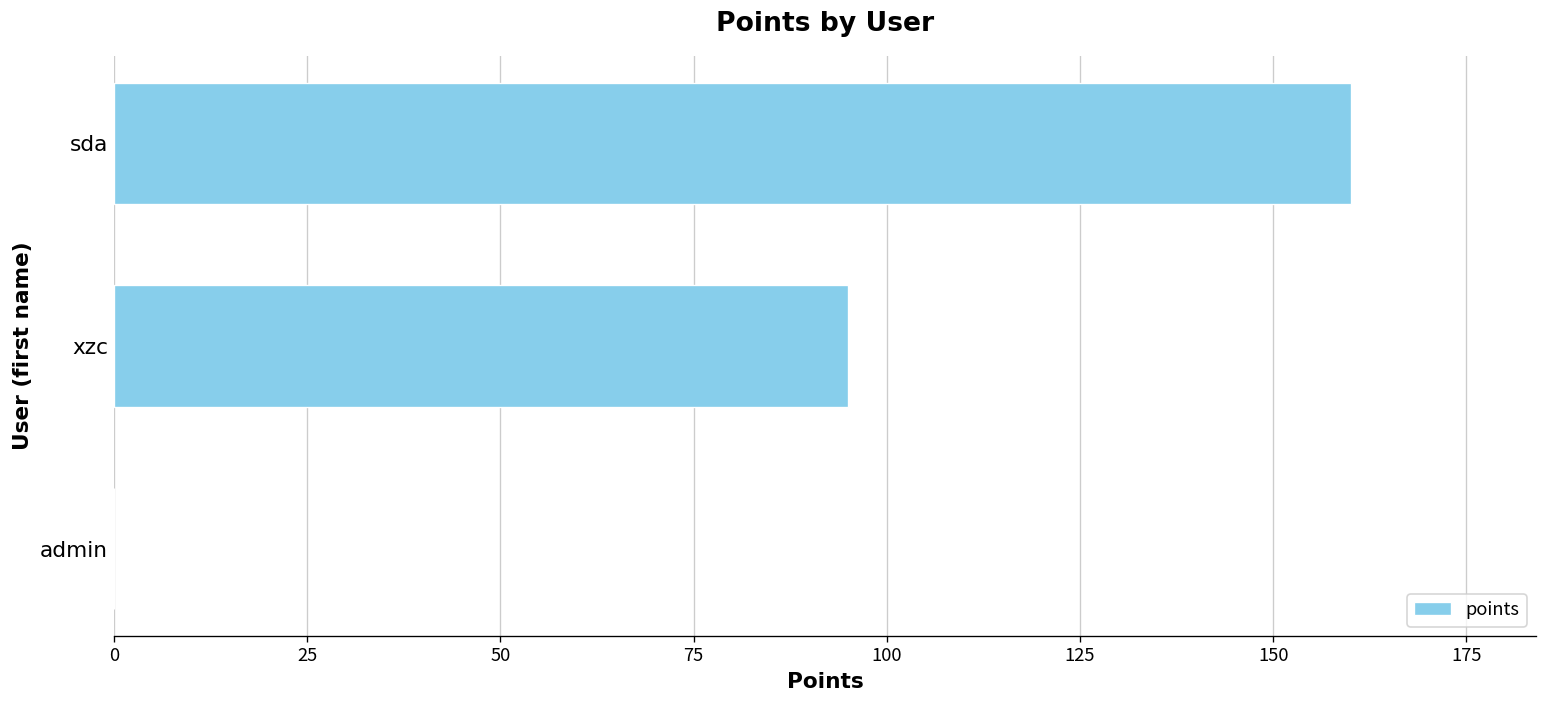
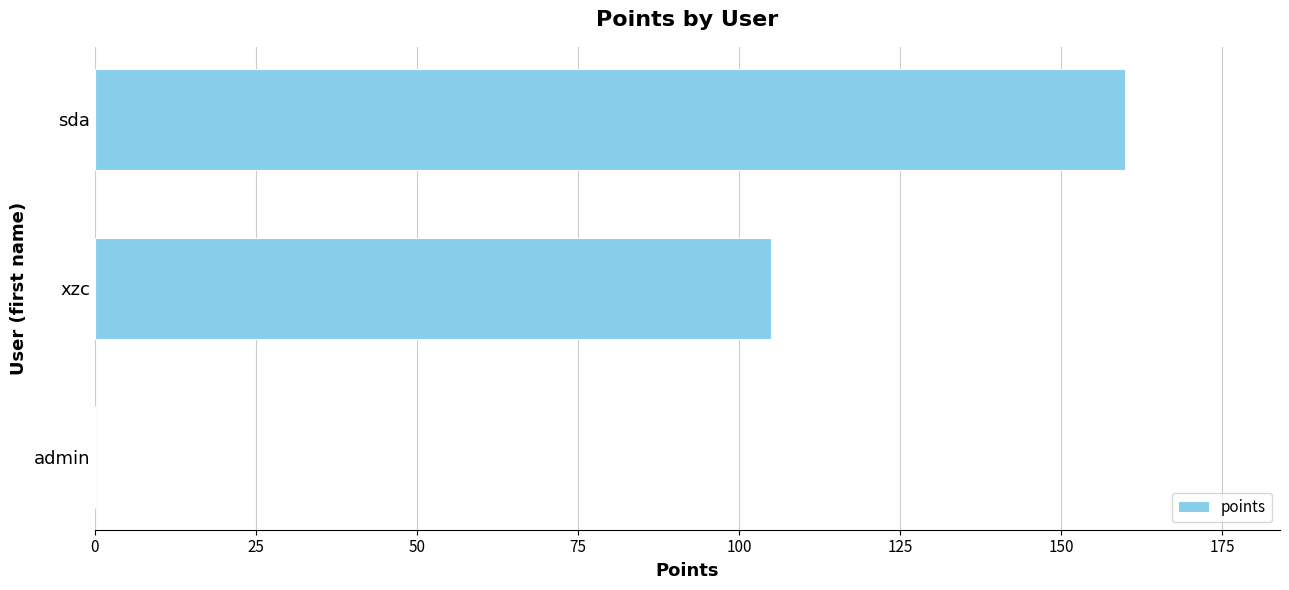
xzc: 95 -> 105
